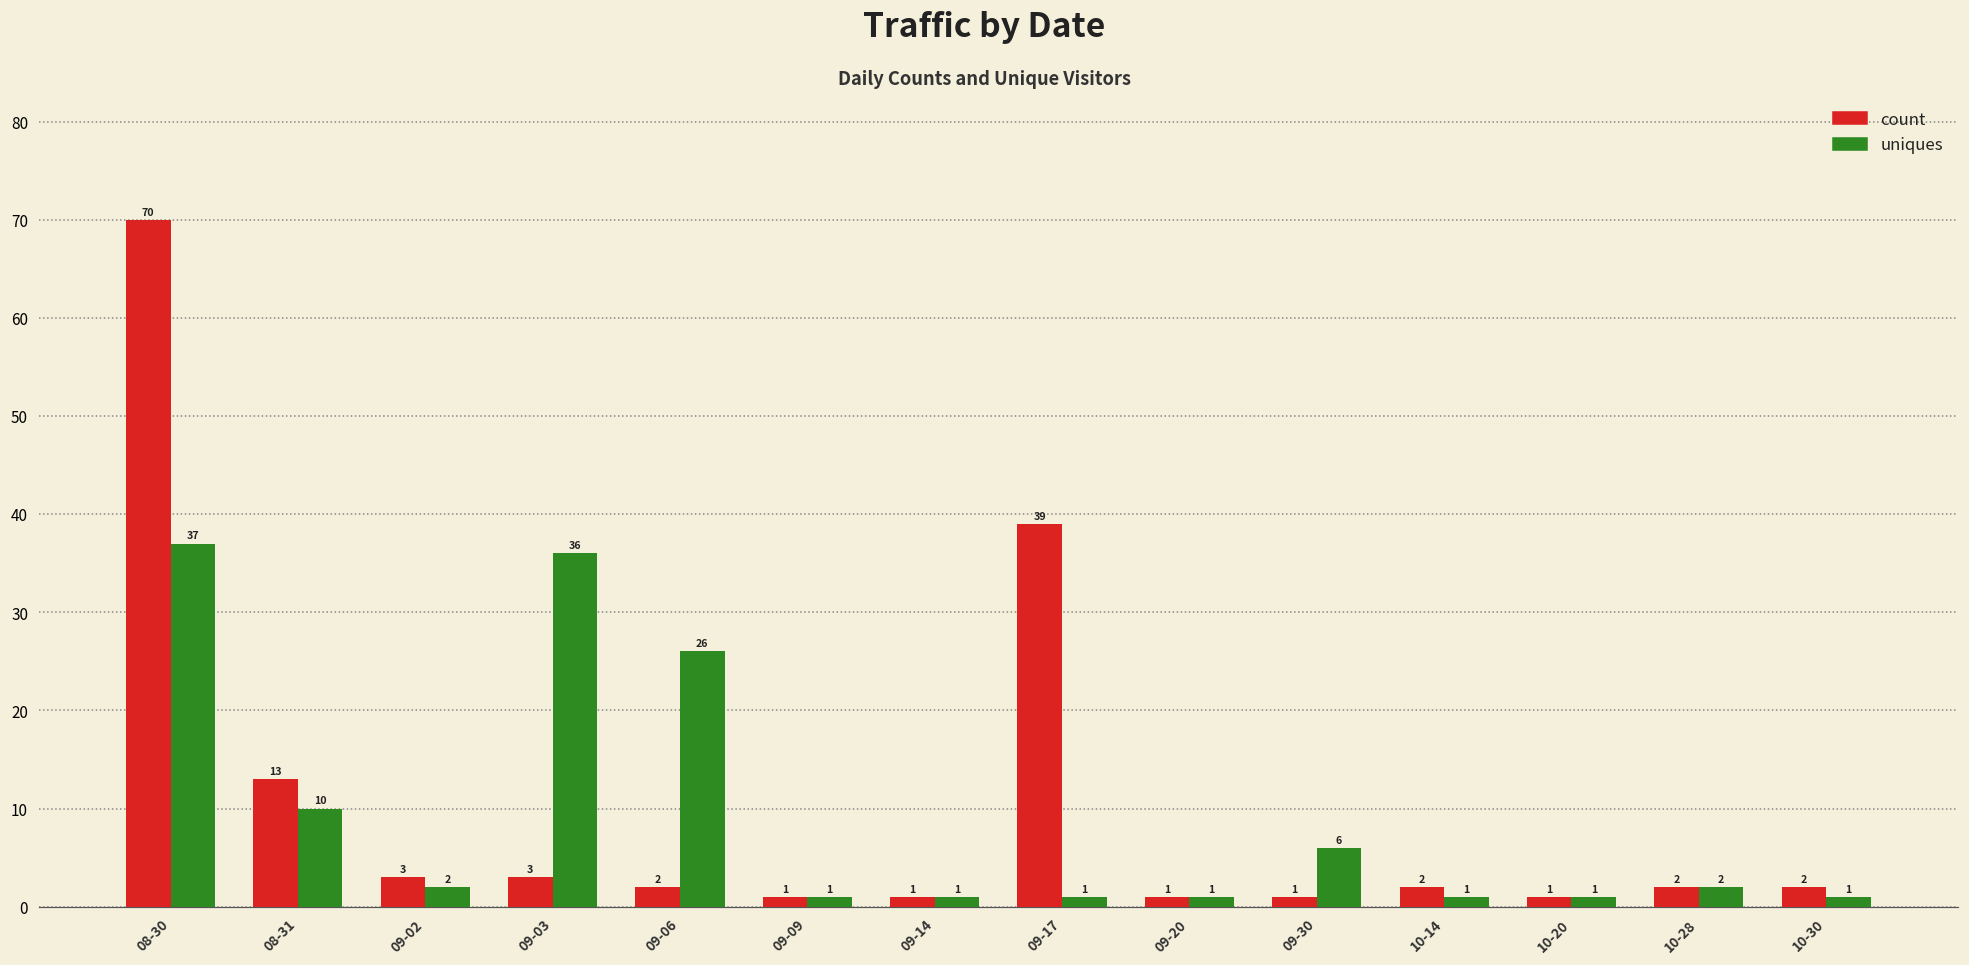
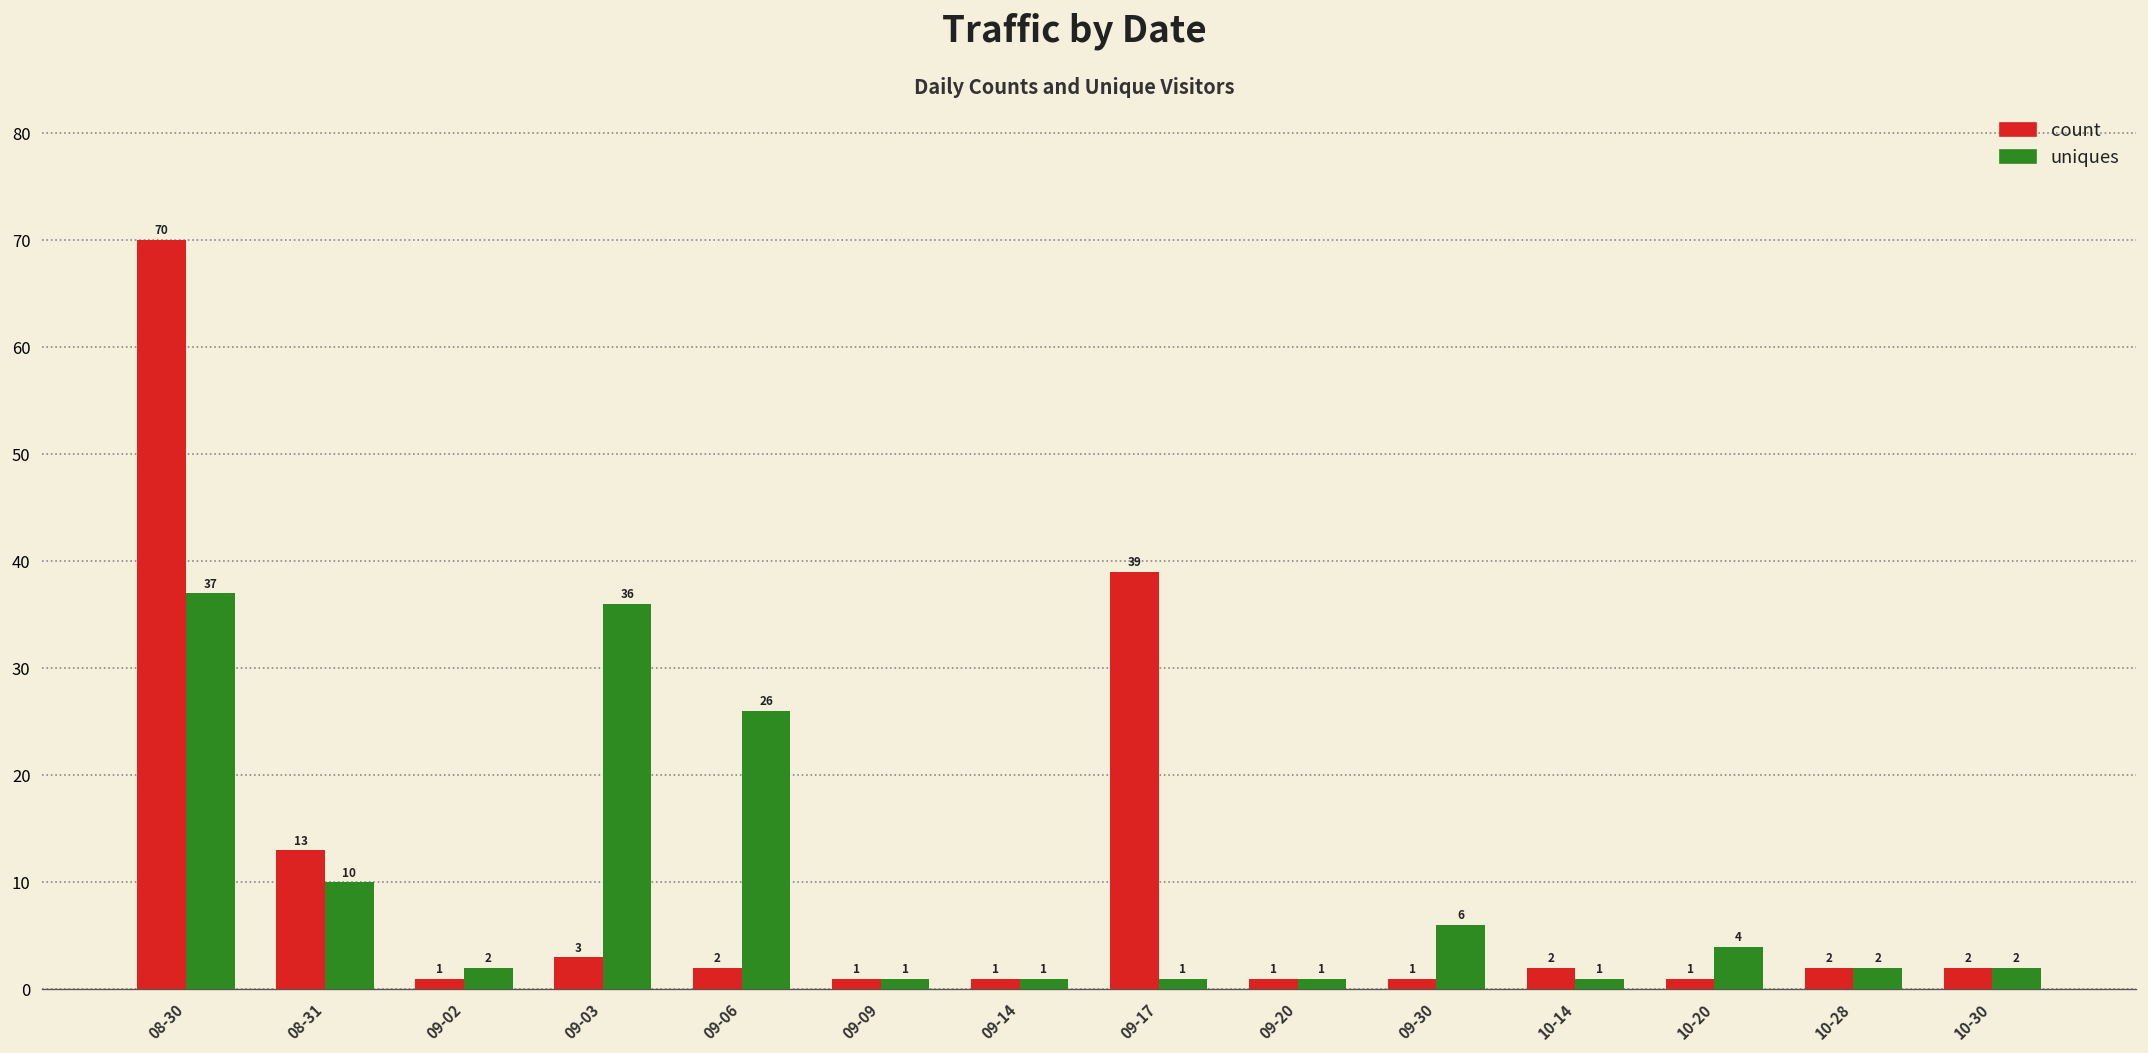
count, 09-02: 3 -> 1
uniques, 10-20: 1 -> 4
uniques, 10-30: 1 -> 2
